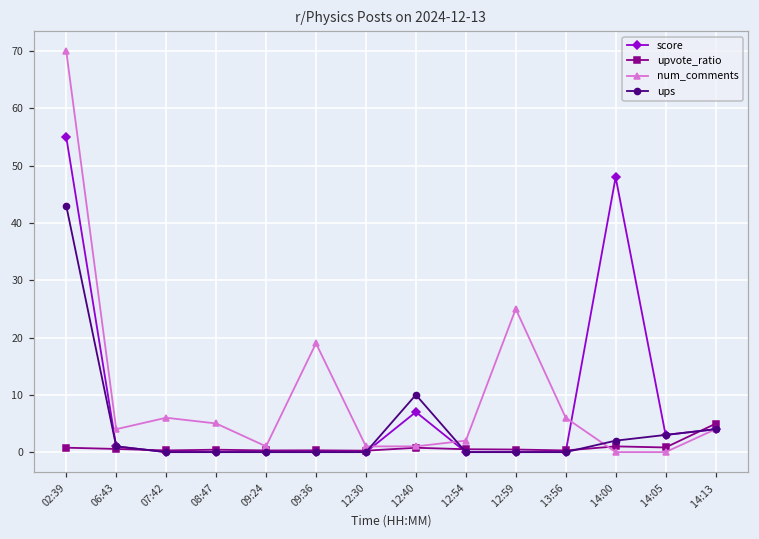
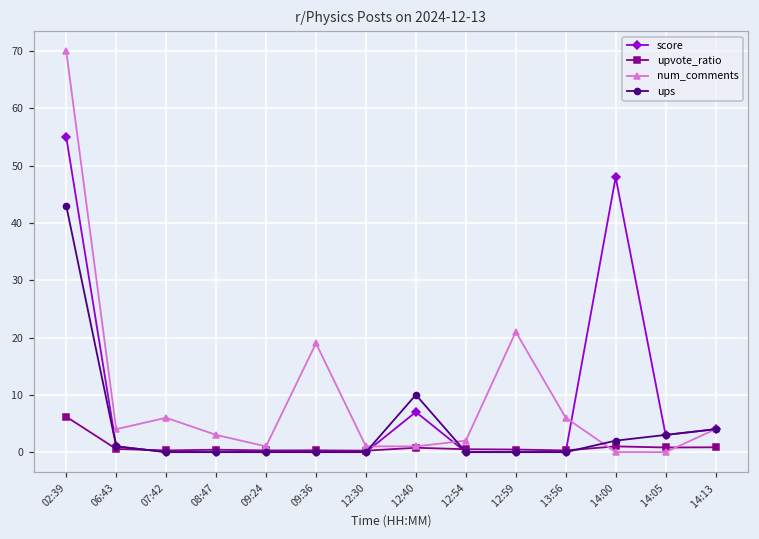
upvote_ratio, 02:39: 1 -> 6
num_comments, 08:47: 5 -> 3
num_comments, 12:59: 25 -> 21
upvote_ratio, 14:13: 5 -> 1
